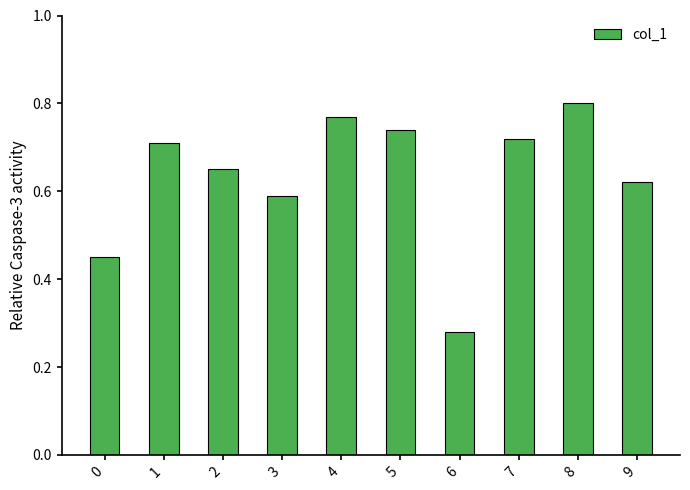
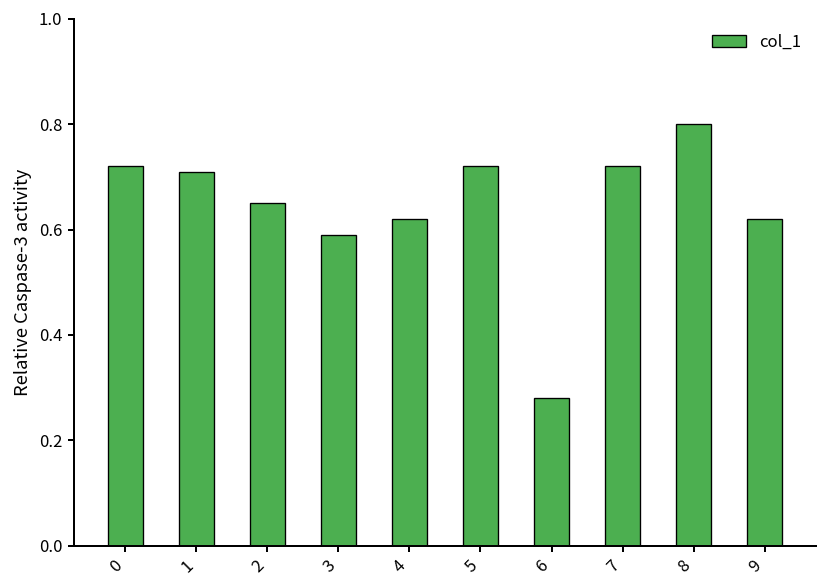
0: 0.45 -> 0.72
4: 0.77 -> 0.62
5: 0.74 -> 0.72
